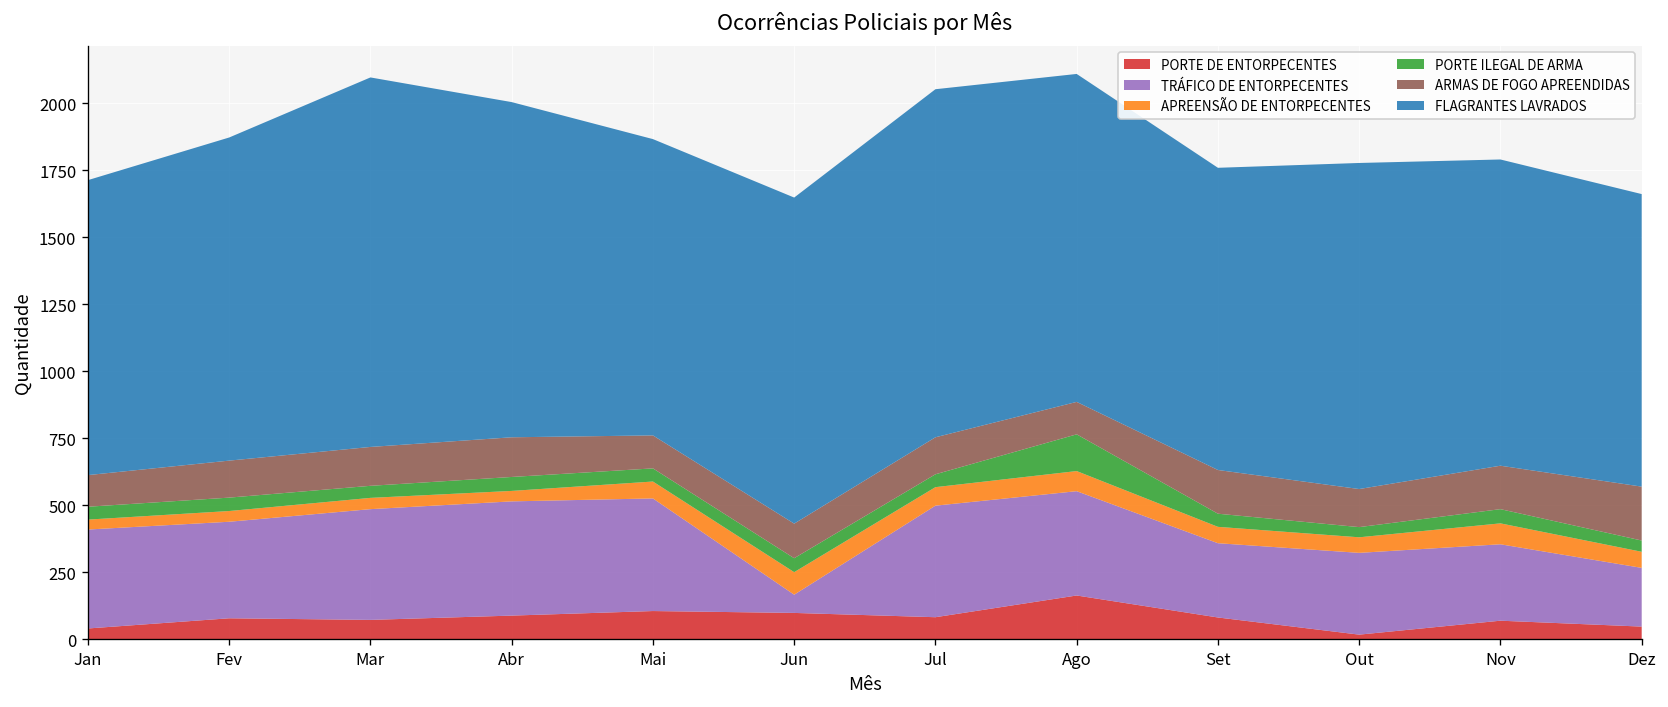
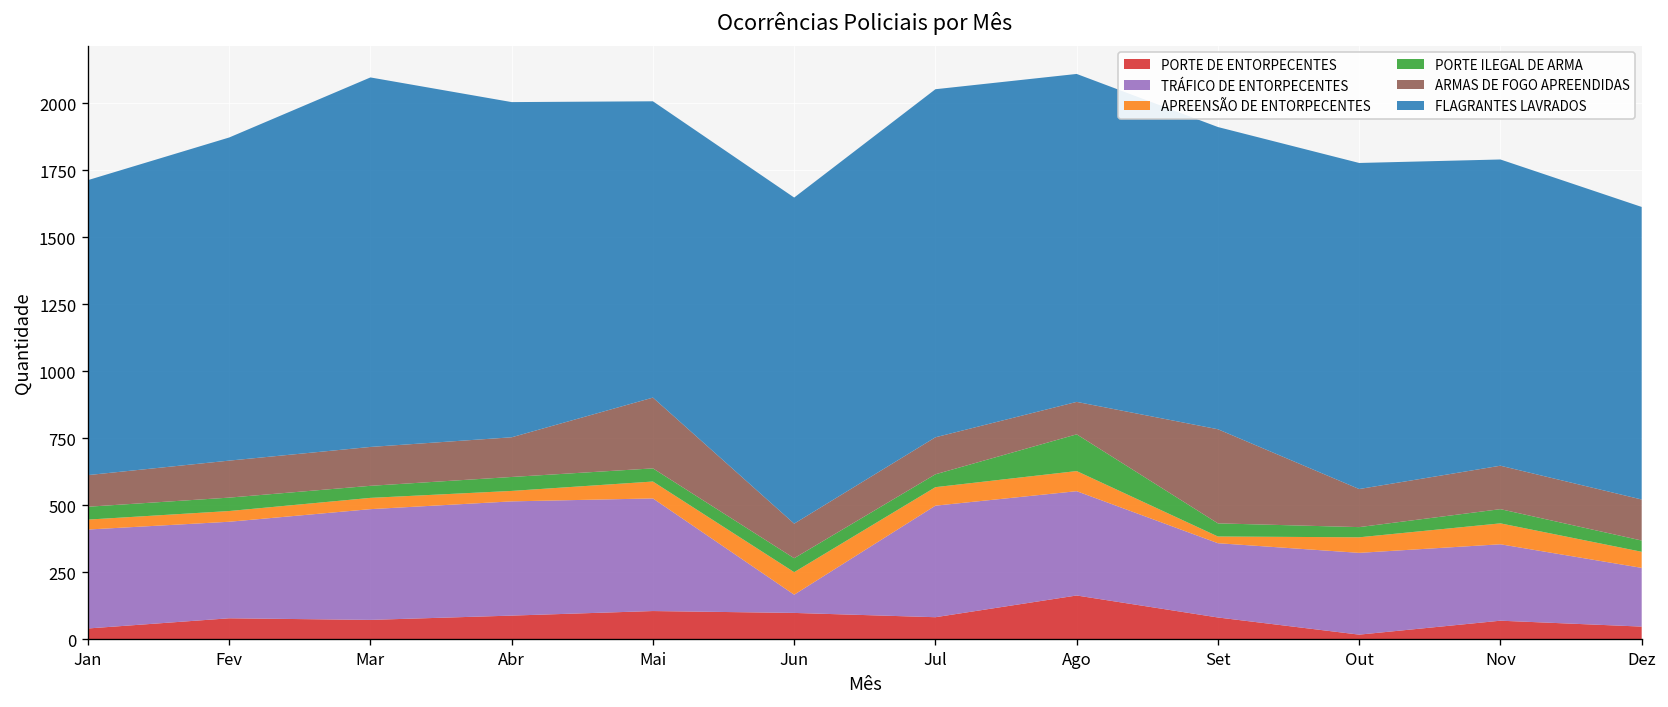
ARMAS DE FOGO APREENDIDAS, Mai: 120 -> 260
APREENSÃO DE ENTORPECENTES, Set: 60 -> 30
ARMAS DE FOGO APREENDIDAS, Set: 160 -> 350
ARMAS DE FOGO APREENDIDAS, Dez: 200 -> 150
